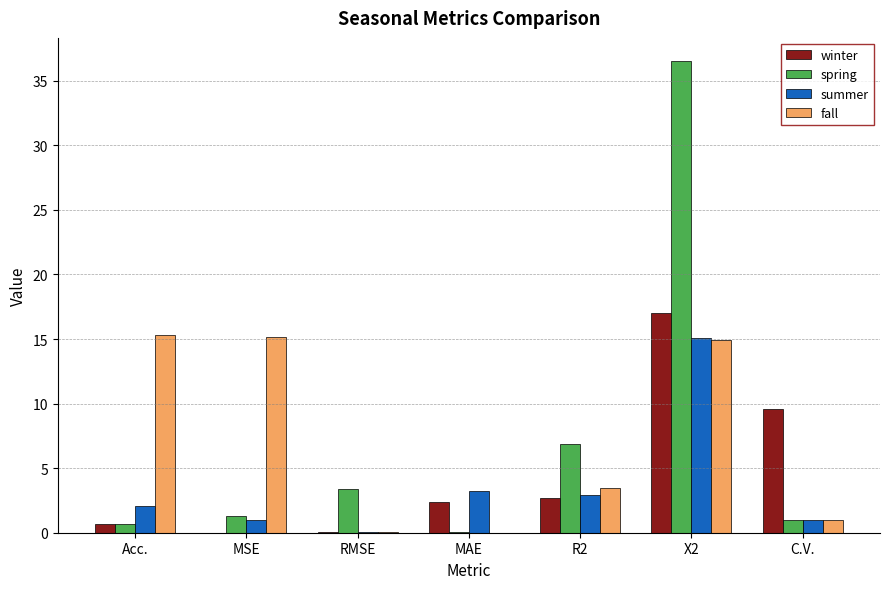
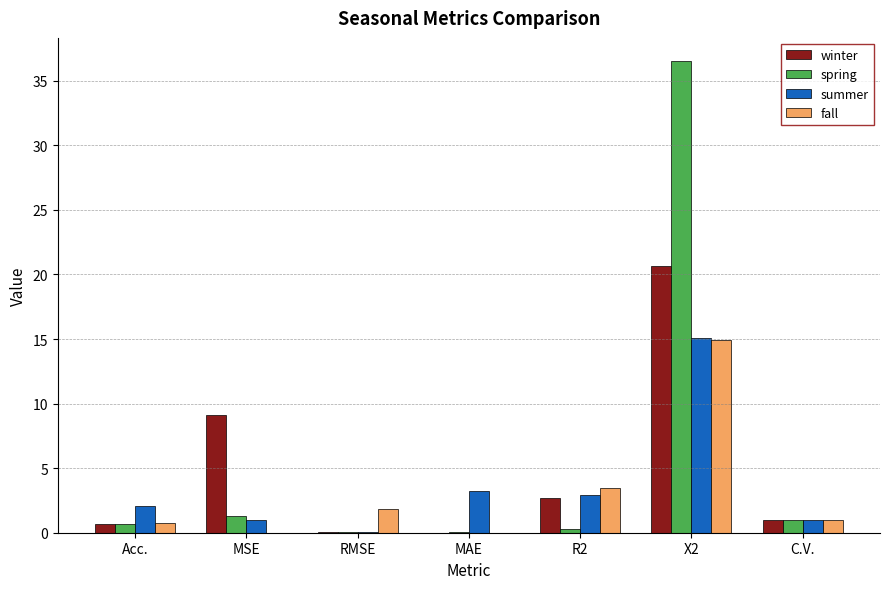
fall, Acc.: 15.3 -> 0.7
winter, MSE: 0.0 -> 9.1
fall, MSE: 15.2 -> 0.0
spring, RMSE: 3.4 -> 0.0
fall, RMSE: 0.0 -> 1.8
winter, MAE: 2.4 -> 0.0
spring, R2: 6.9 -> 0.3
winter, X2: 17.0 -> 20.7
winter, C.V.: 9.6 -> 1.0
